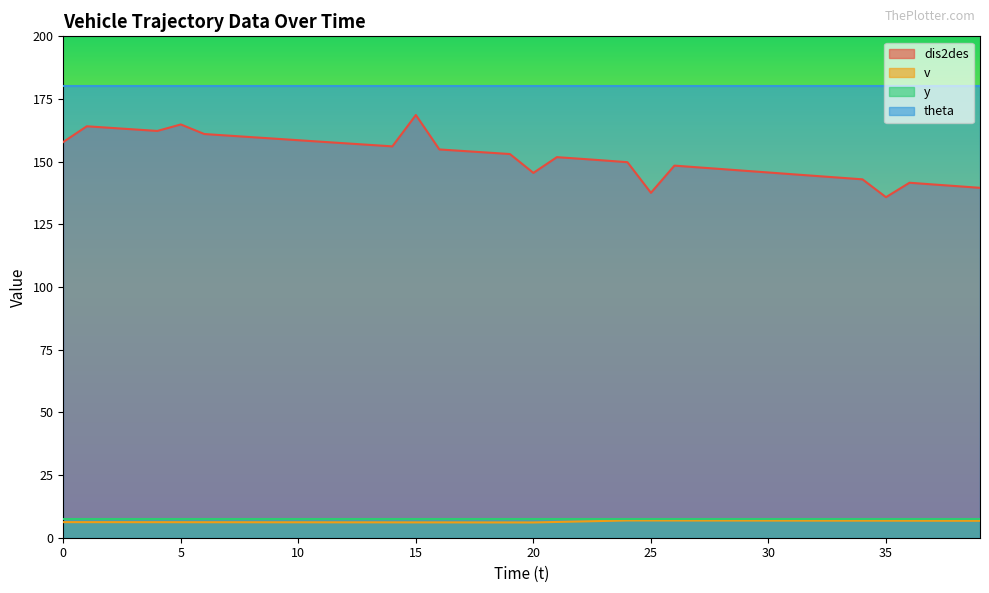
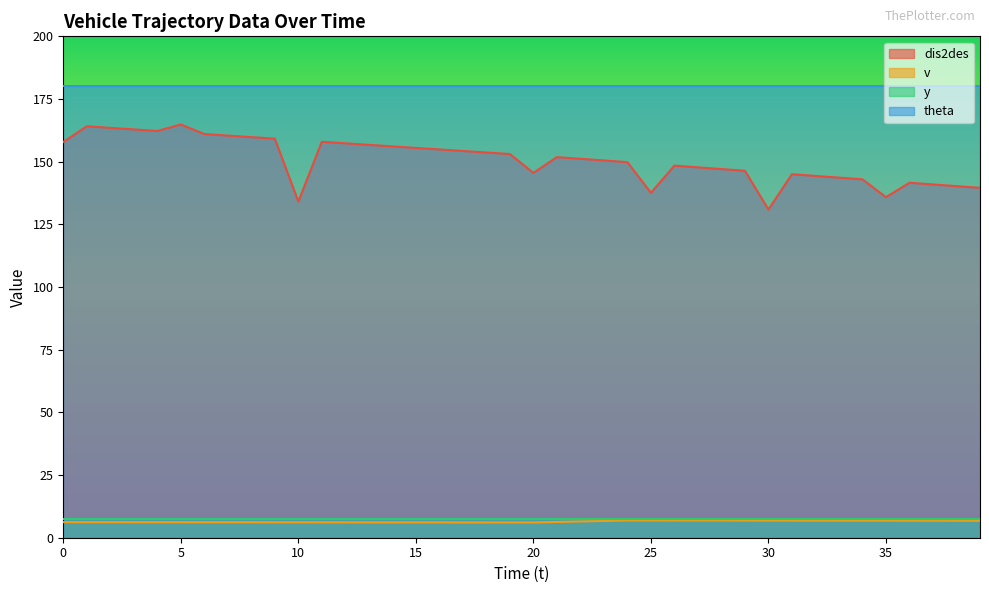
dis2des, 10: 159 -> 134
dis2des, 15: 169 -> 155
dis2des, 30: 146 -> 131
